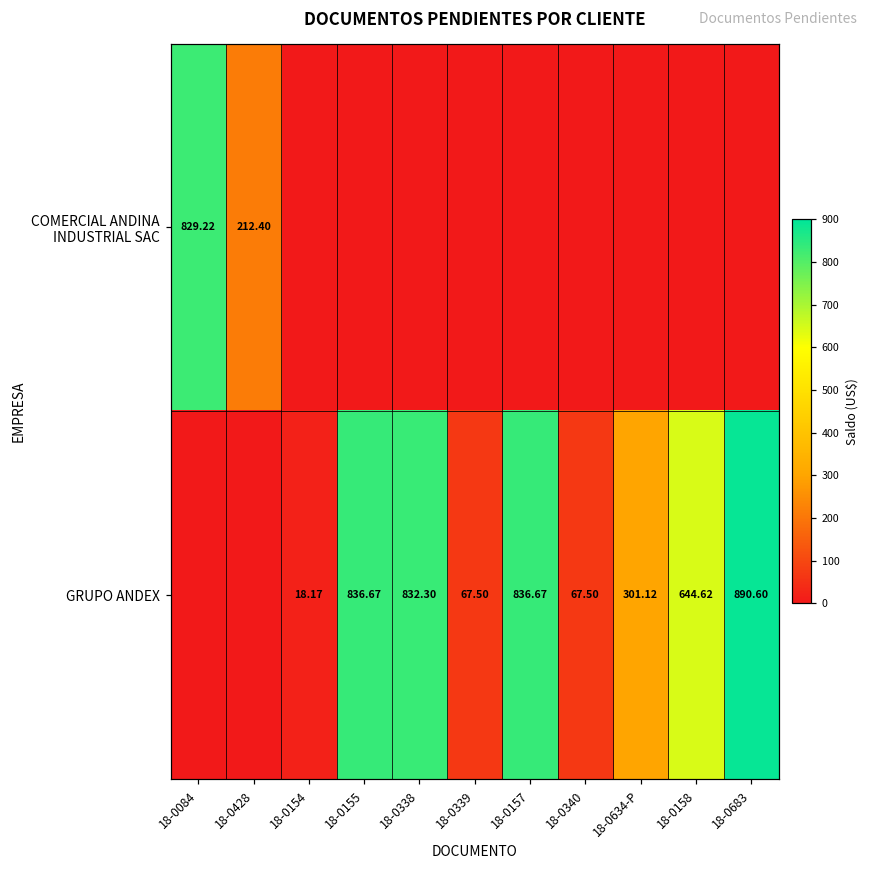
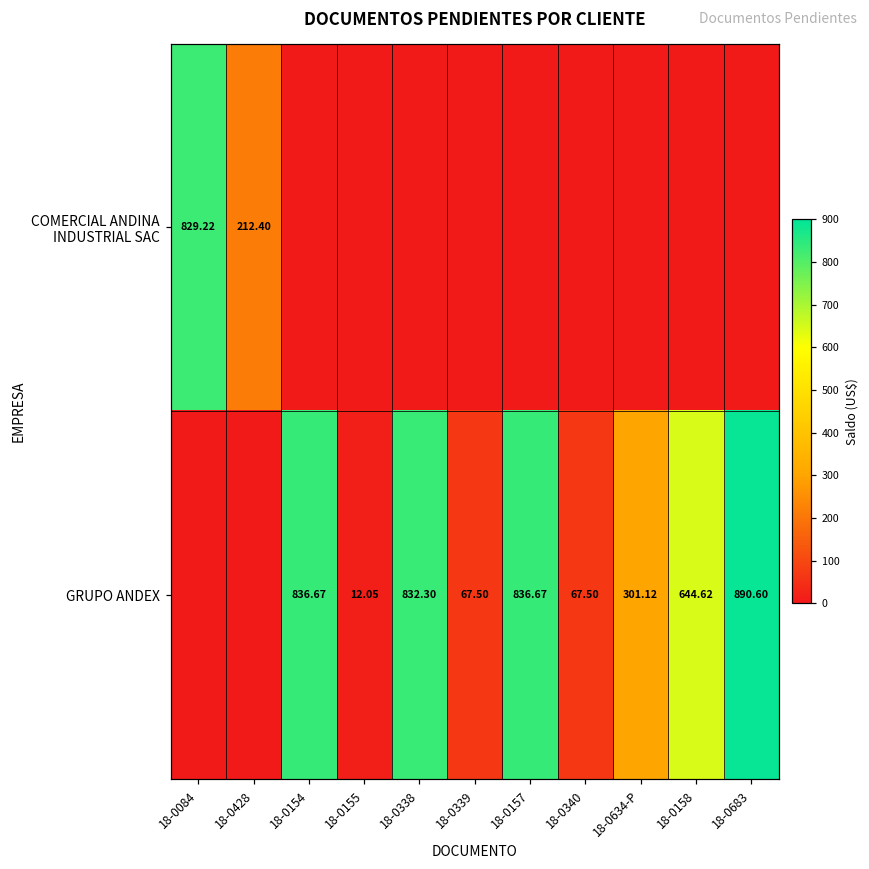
GRUPO ANDEX, 18-0154: 18.17 -> 836.67
GRUPO ANDEX, 18-0155: 836.67 -> 12.05
